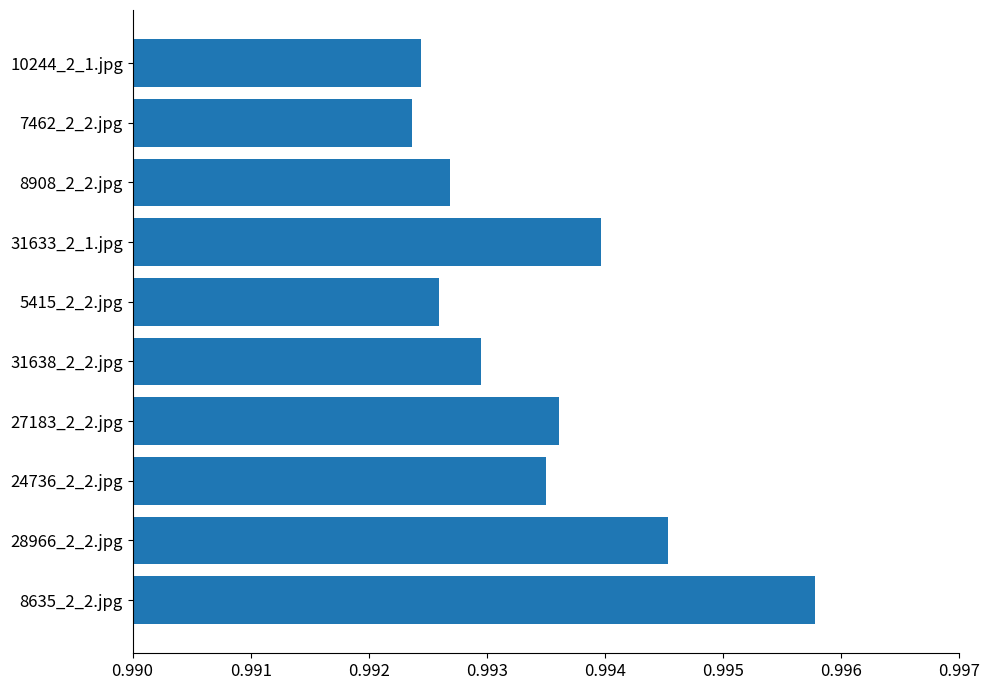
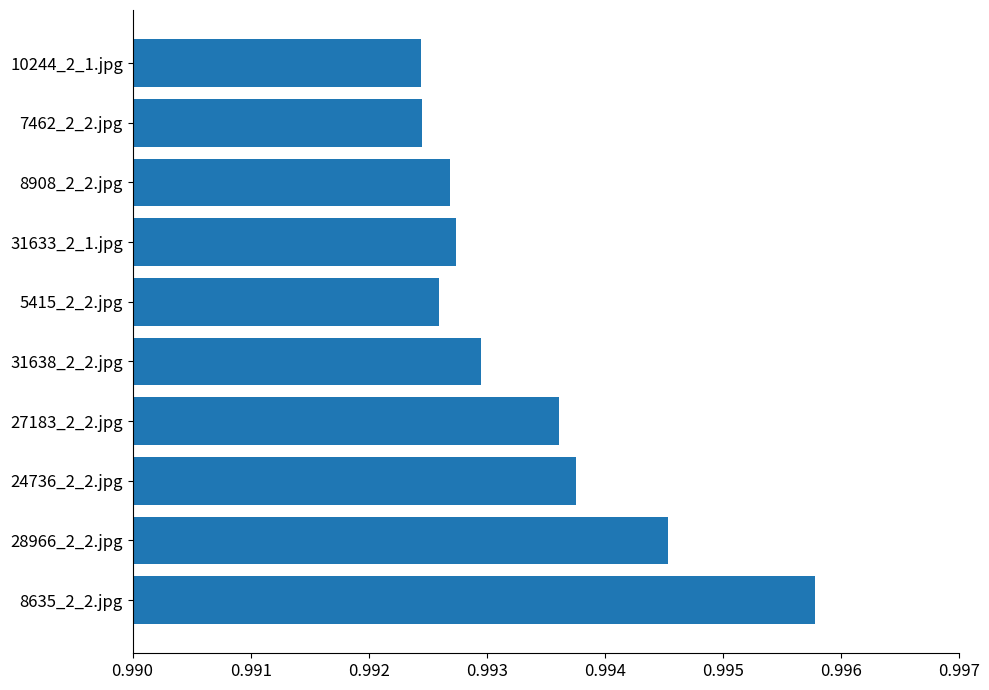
7462_2_2.jpg: 0.99236 -> 0.99245
31633_2_1.jpg: 0.99396 -> 0.99274
24736_2_2.jpg: 0.99350 -> 0.99376
